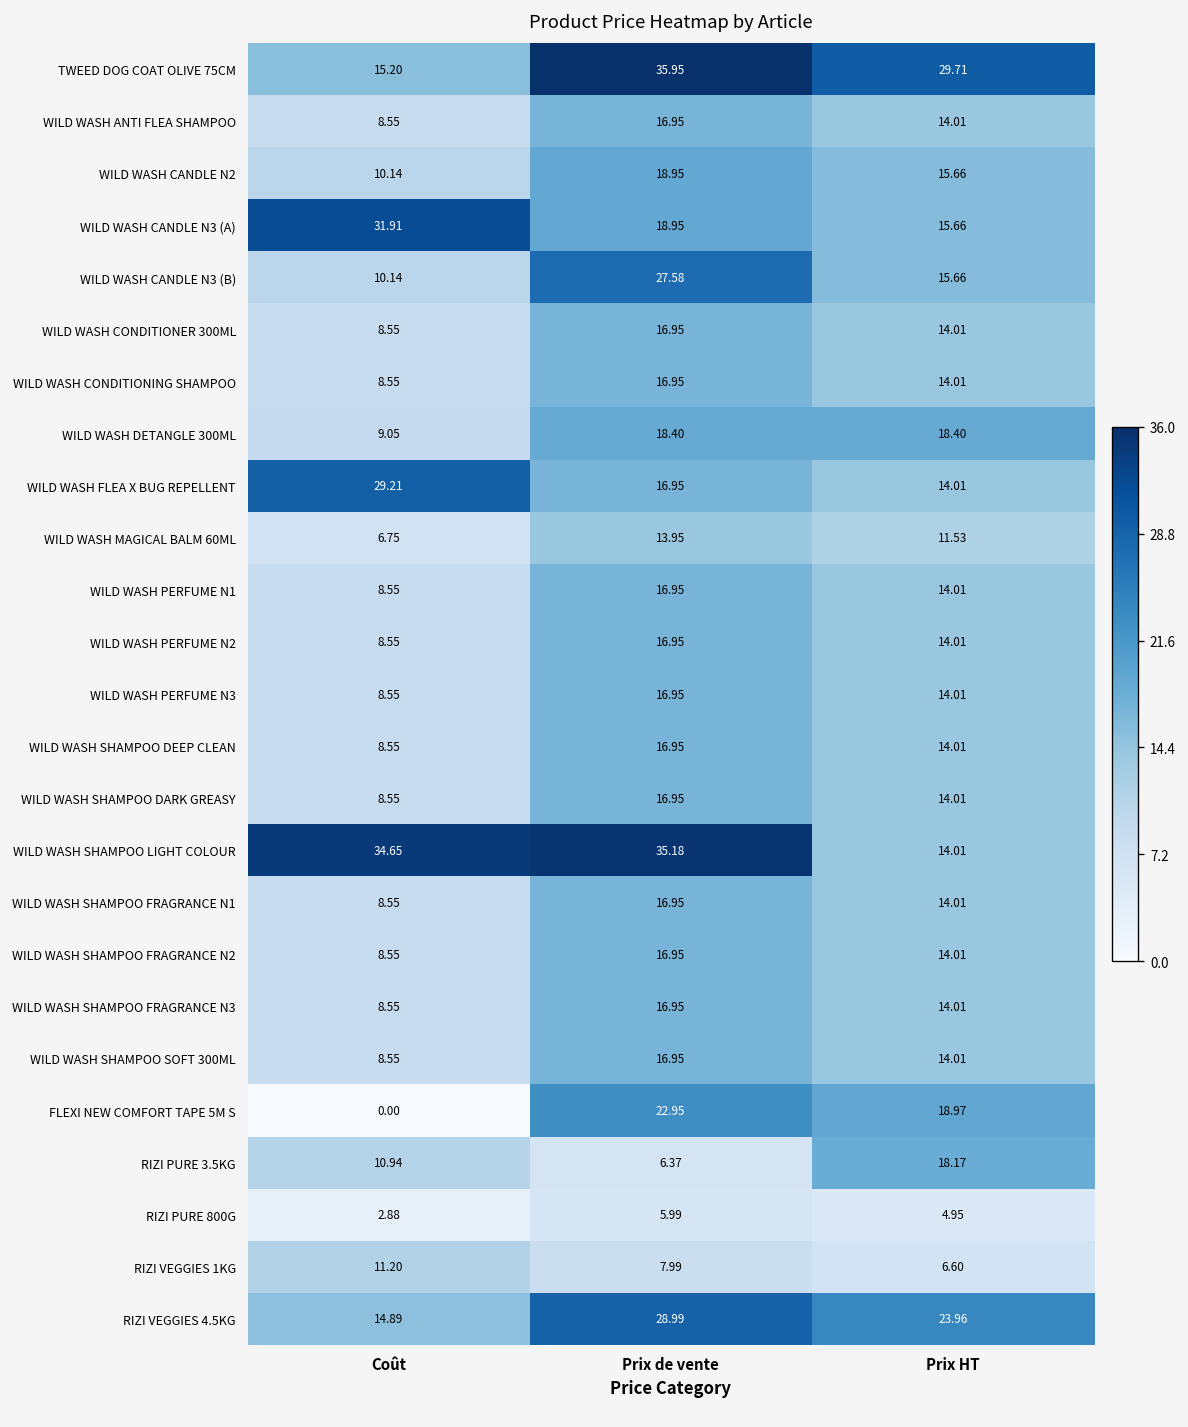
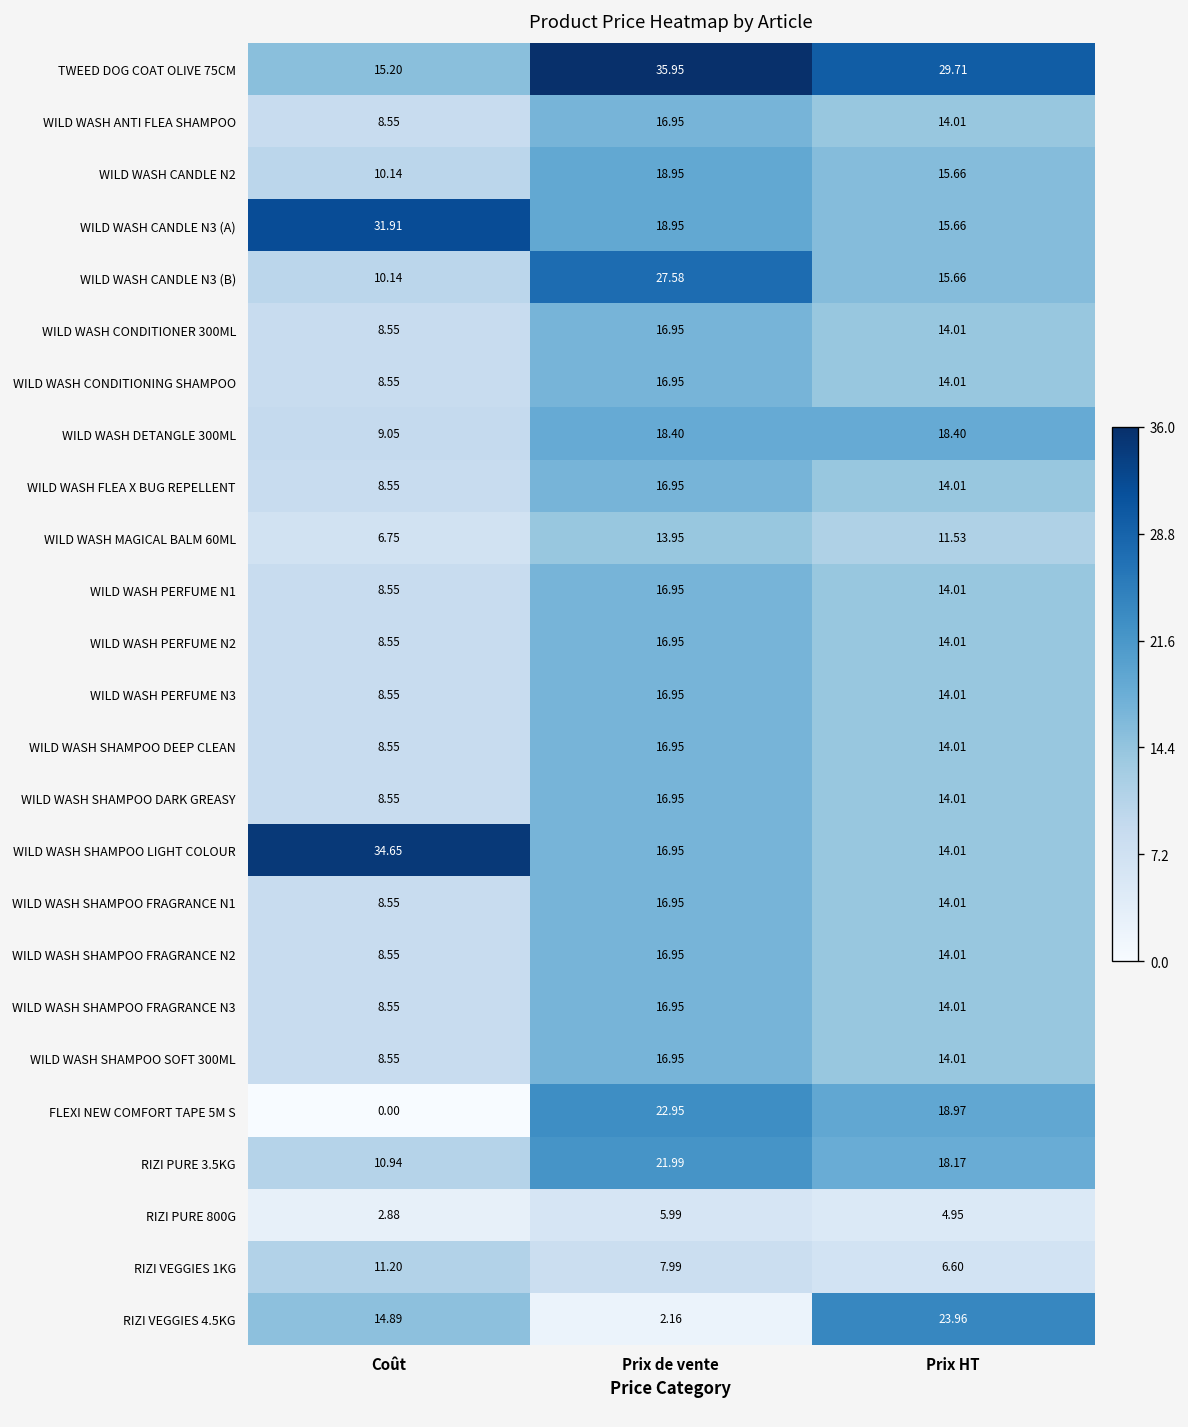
WILD WASH FLEA X BUG REPELLENT, Coût: 29.21 -> 8.55
WILD WASH SHAMPOO LIGHT COLOUR, Prix de vente: 35.18 -> 16.95
RIZI PURE 3.5KG, Prix de vente: 6.37 -> 21.99
RIZI VEGGIES 4.5KG, Prix de vente: 28.99 -> 2.16
